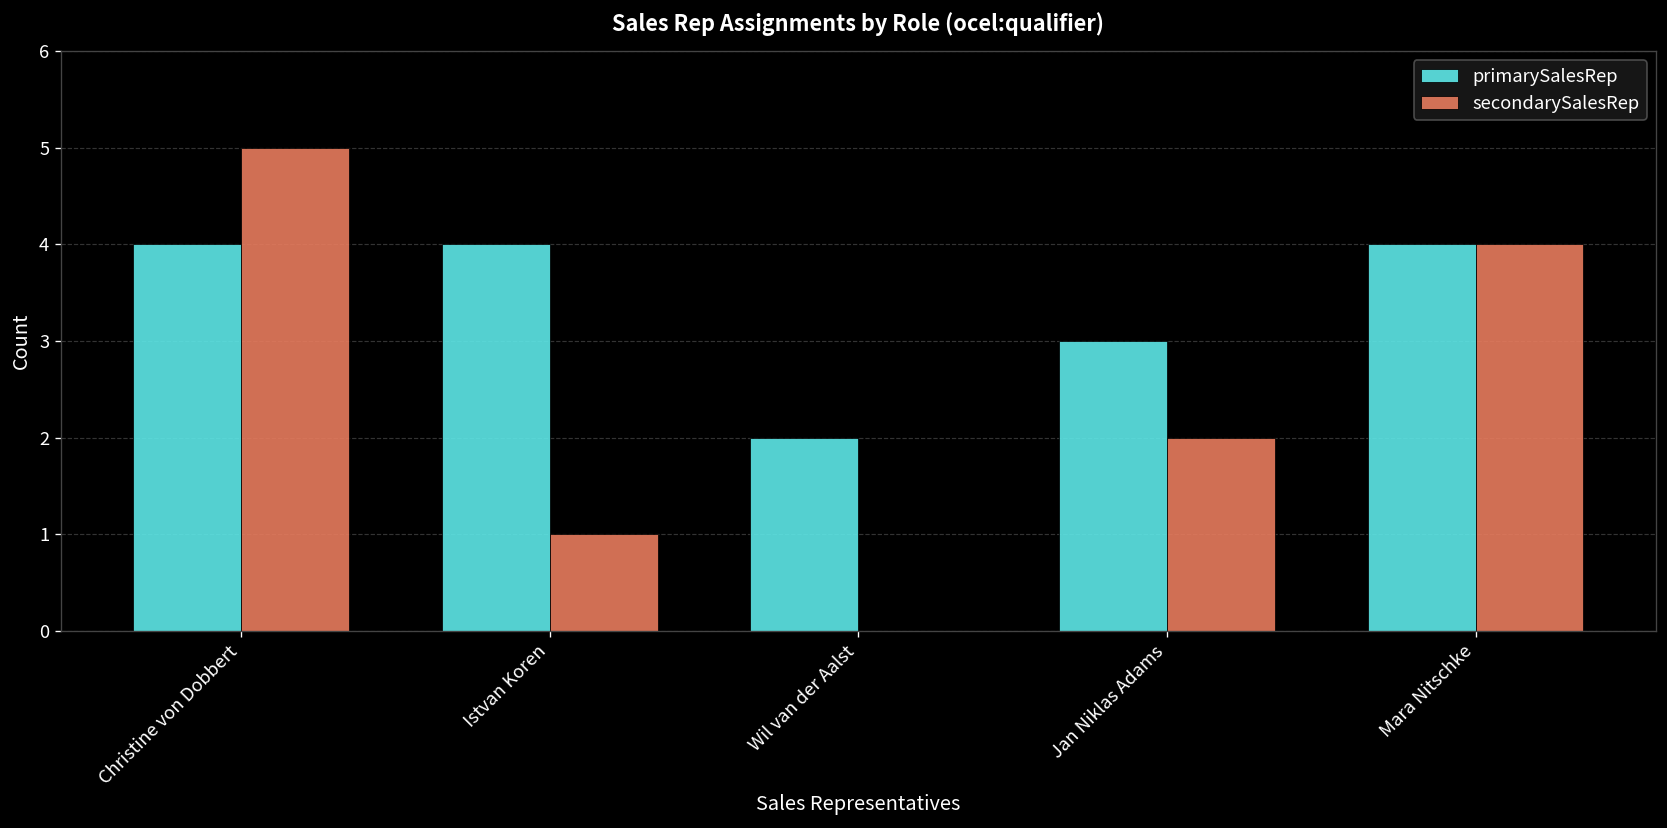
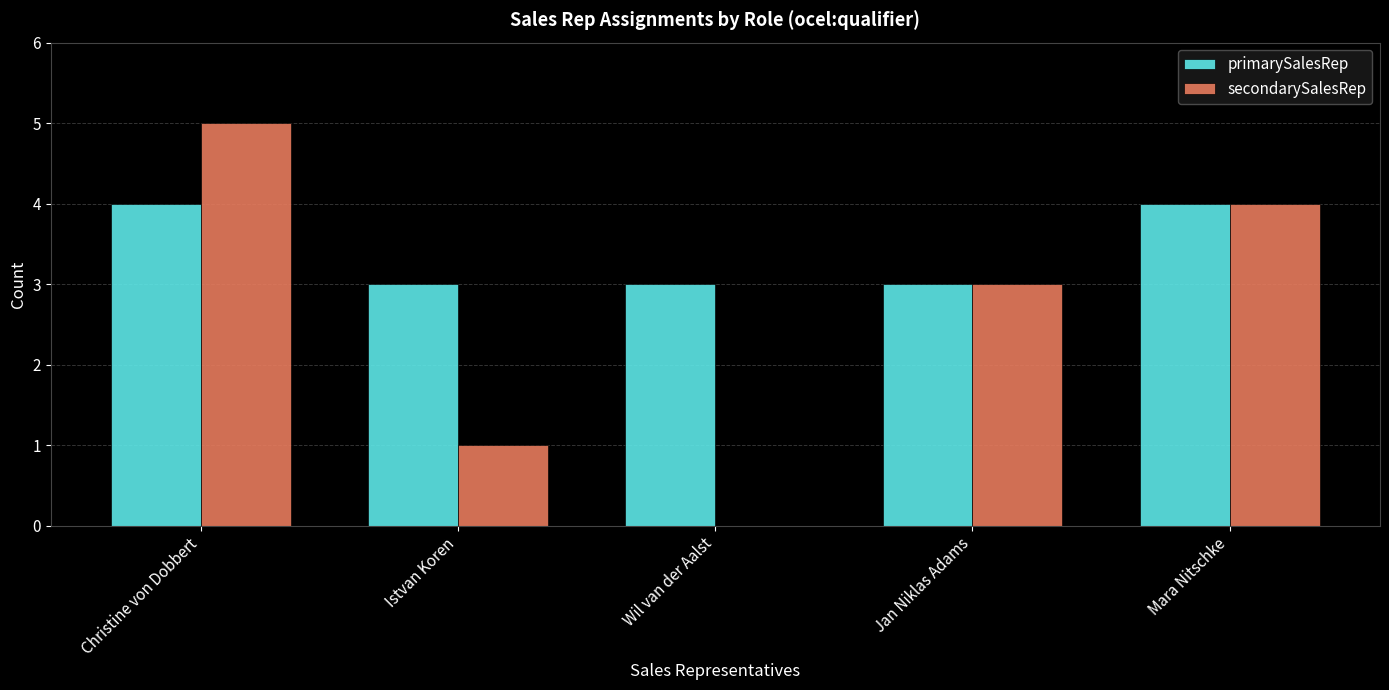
primarySalesRep, Istvan Koren: 4 -> 3
primarySalesRep, Wil van der Aalst: 2 -> 3
secondarySalesRep, Jan Niklas Adams: 2 -> 3
